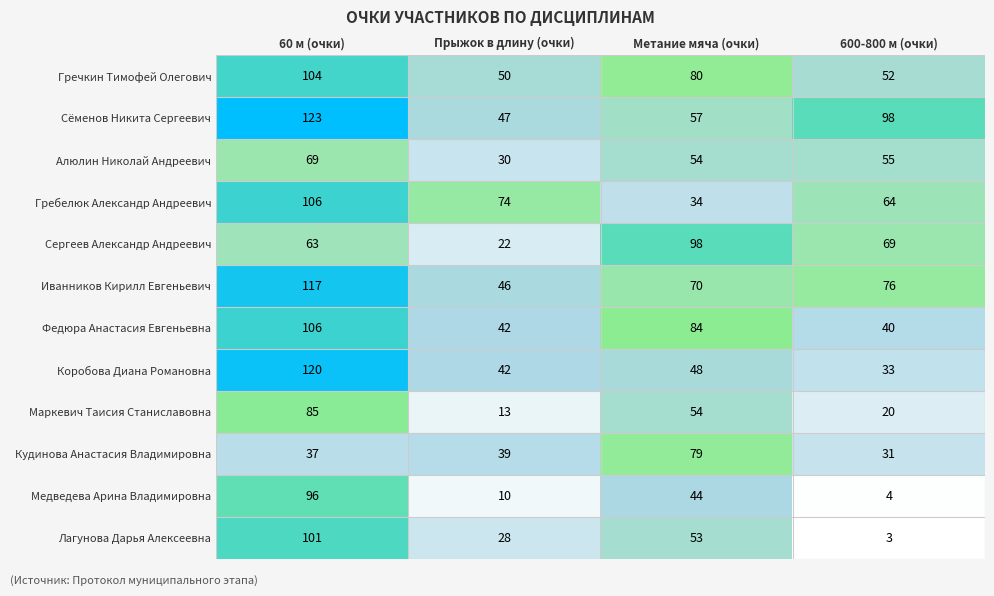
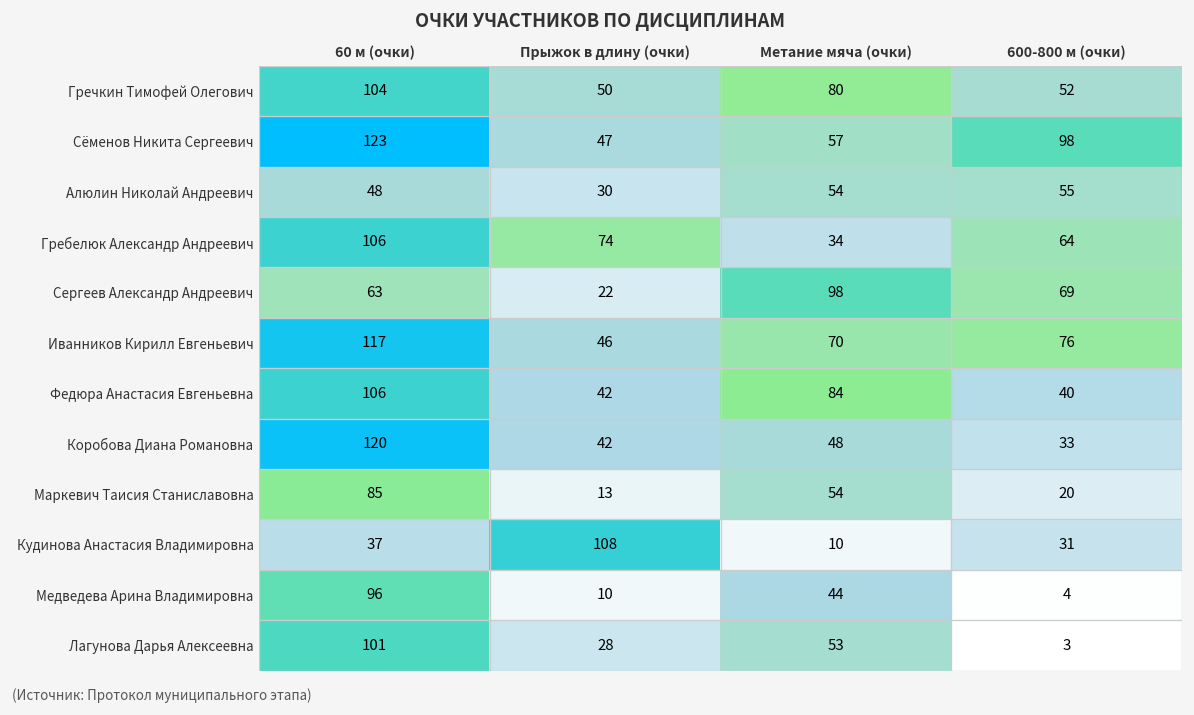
Алюлин Николай Андреевич, 60 м (очки): 69 -> 48
Кудинова Анастасия Владимировна, Прыжок в длину (очки): 39 -> 108
Кудинова Анастасия Владимировна, Метание мяча (очки): 79 -> 10
